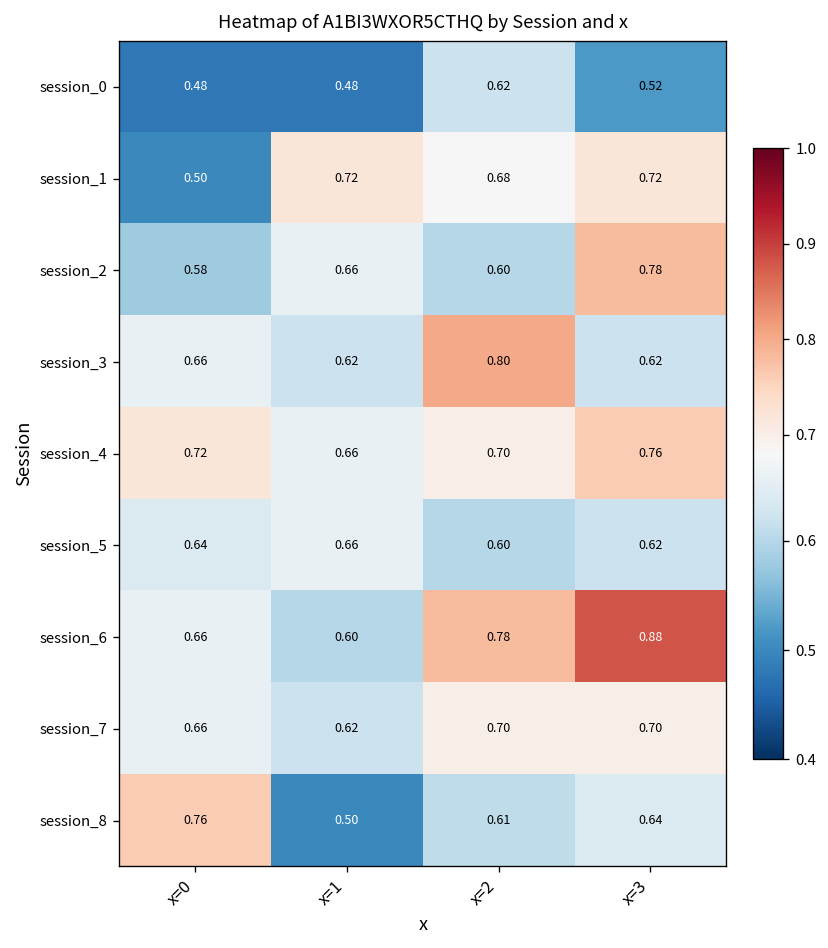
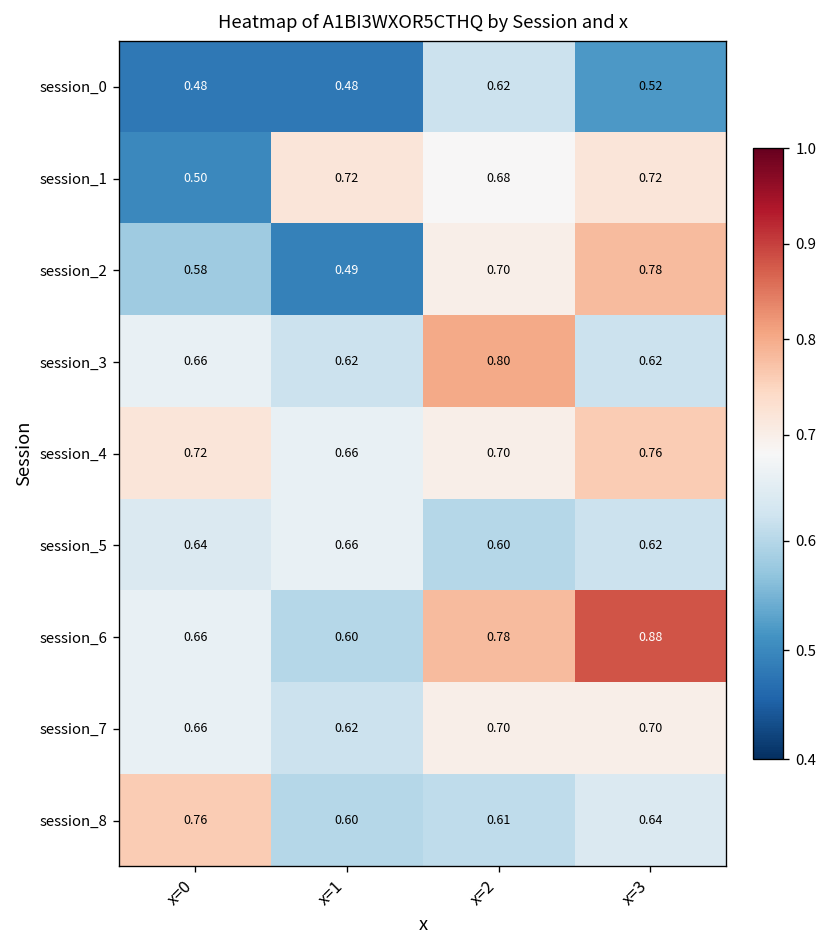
session_2, x=1: 0.66 -> 0.49
session_2, x=2: 0.60 -> 0.70
session_8, x=1: 0.50 -> 0.60
